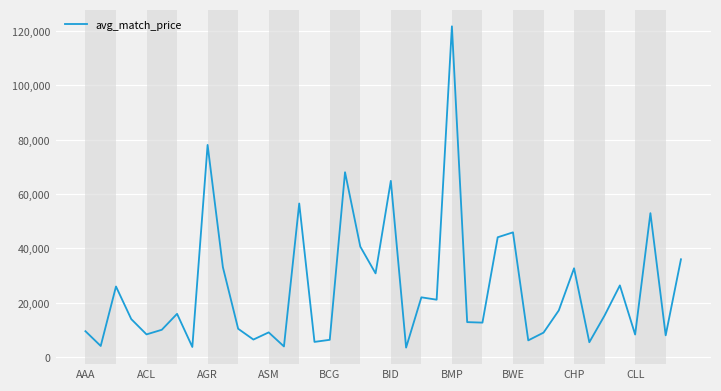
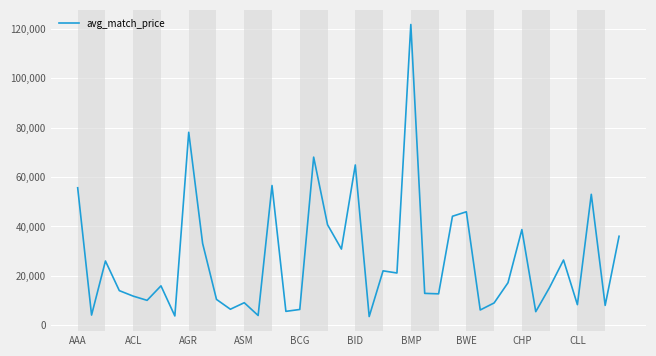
AAA: 10,000 -> 56,000
ACL: 8,000 -> 12,000
CHP: 33,000 -> 39,000
